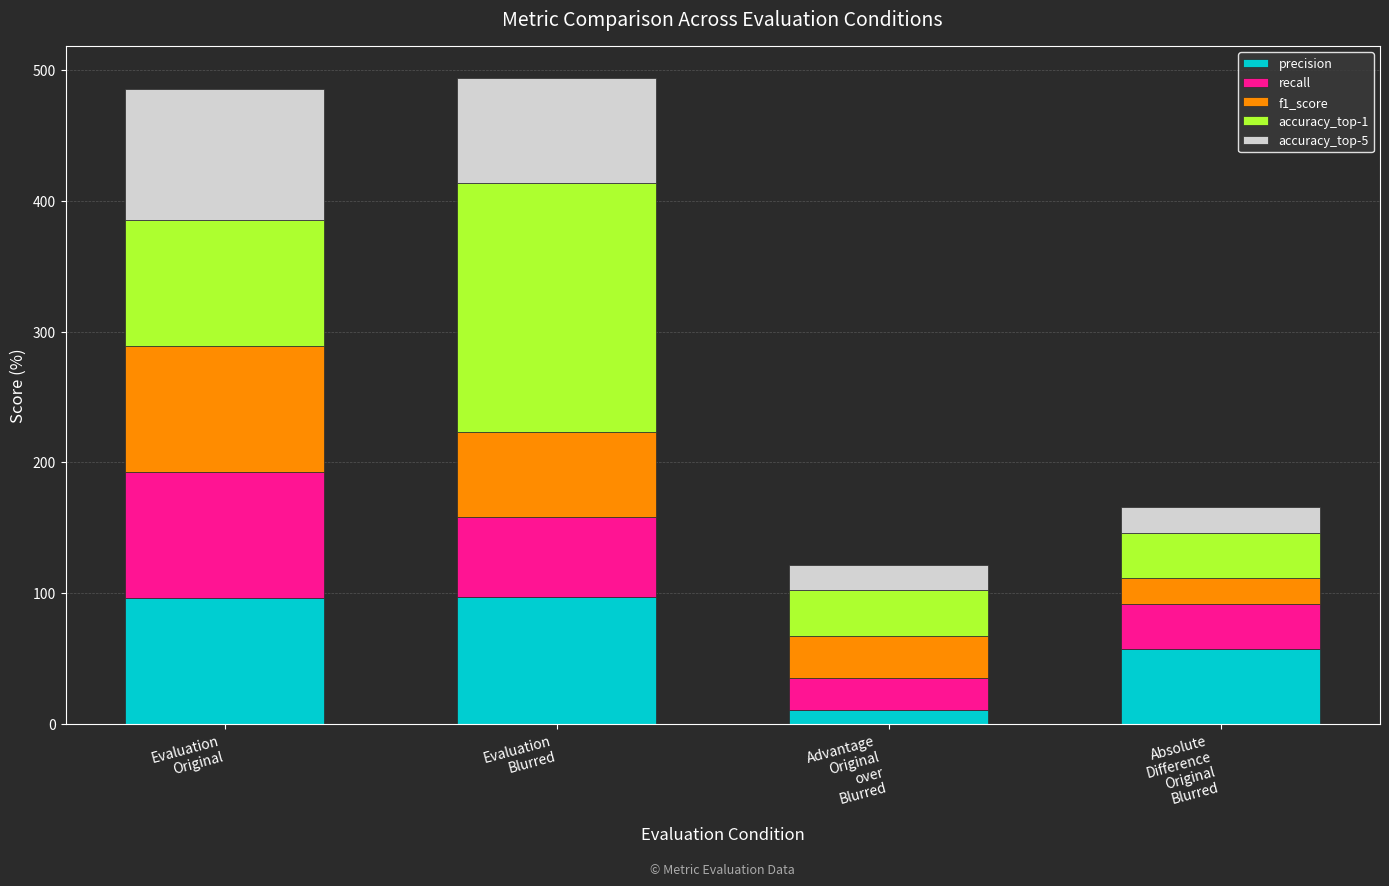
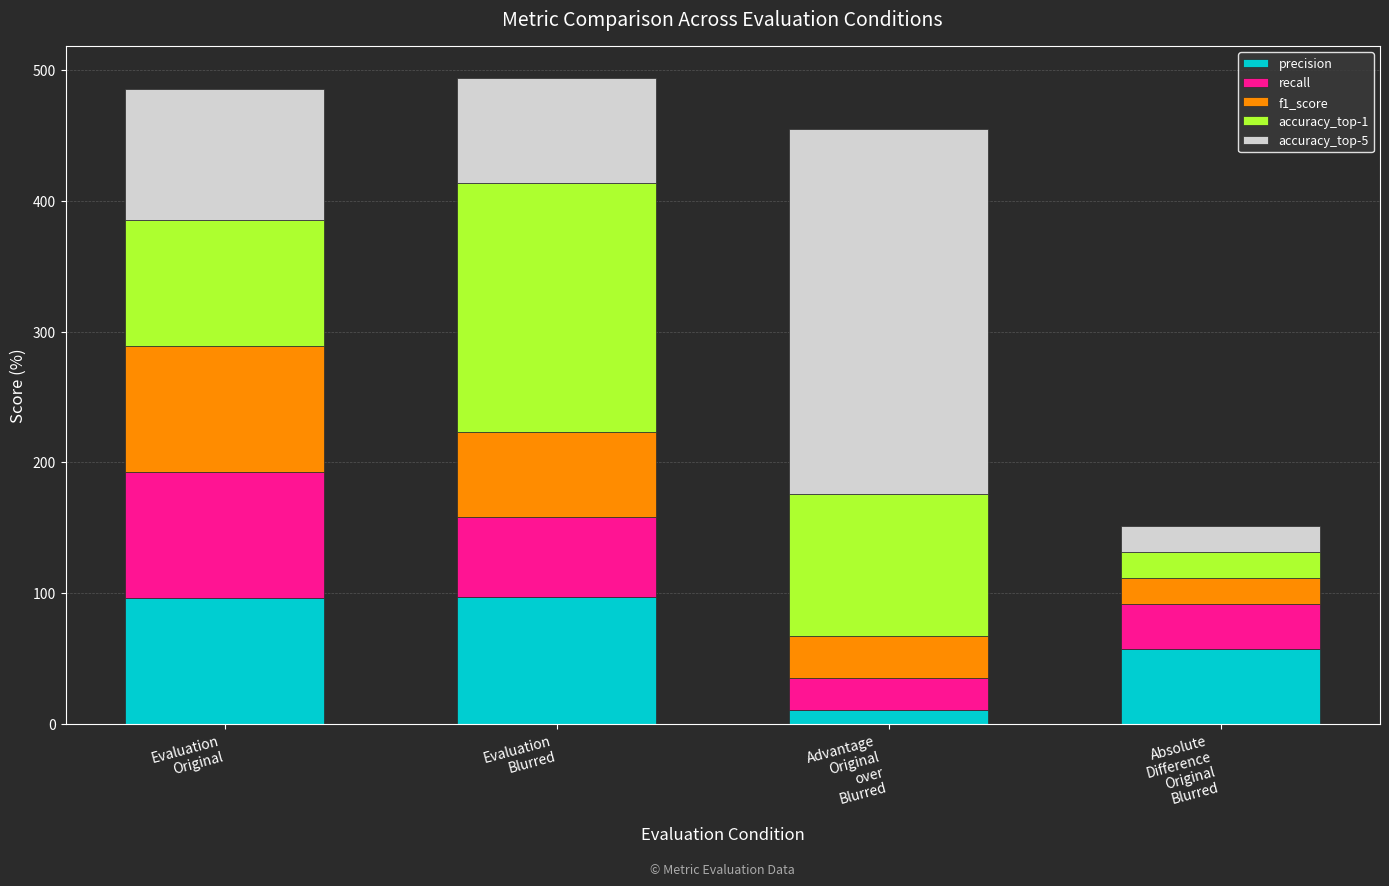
accuracy_top-1, Advantage Original over Blurred: 35 -> 109
accuracy_top-5, Advantage Original over Blurred: 20 -> 279
accuracy_top-1, Absolute Difference Original Blurred: 35 -> 20
